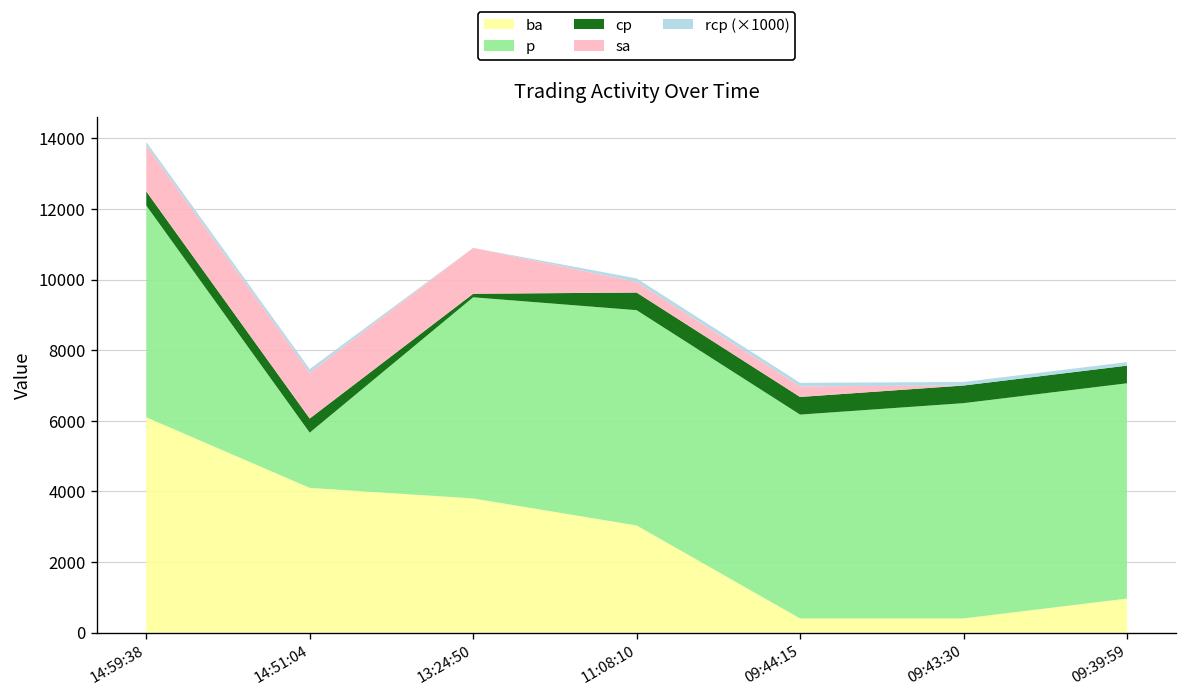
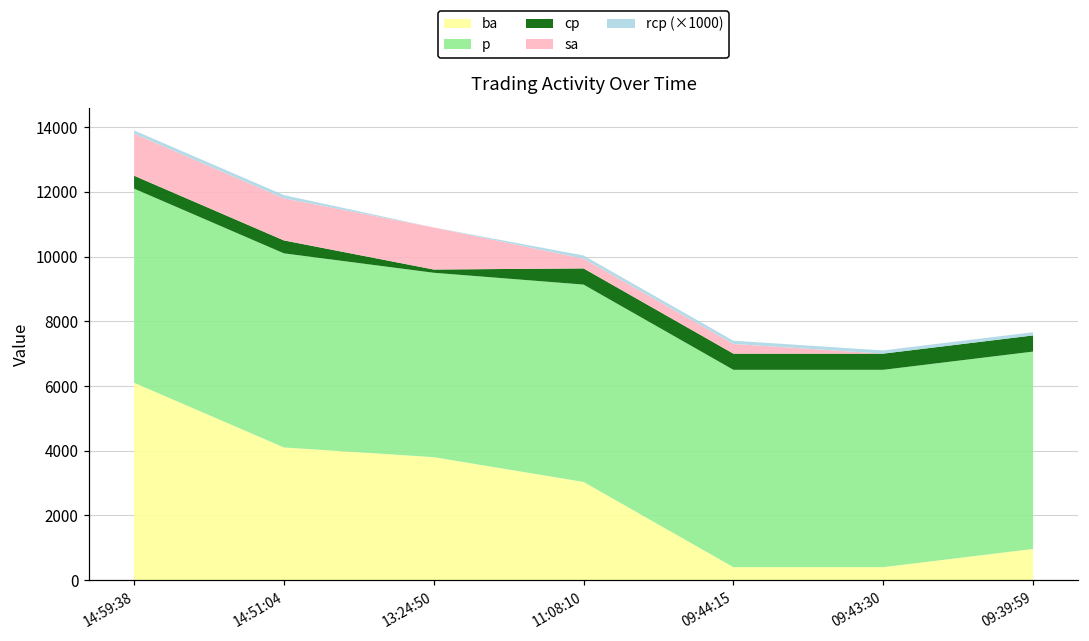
p, 14:51:04: 1600 -> 6000
p, 09:44:15: 5800 -> 6100
